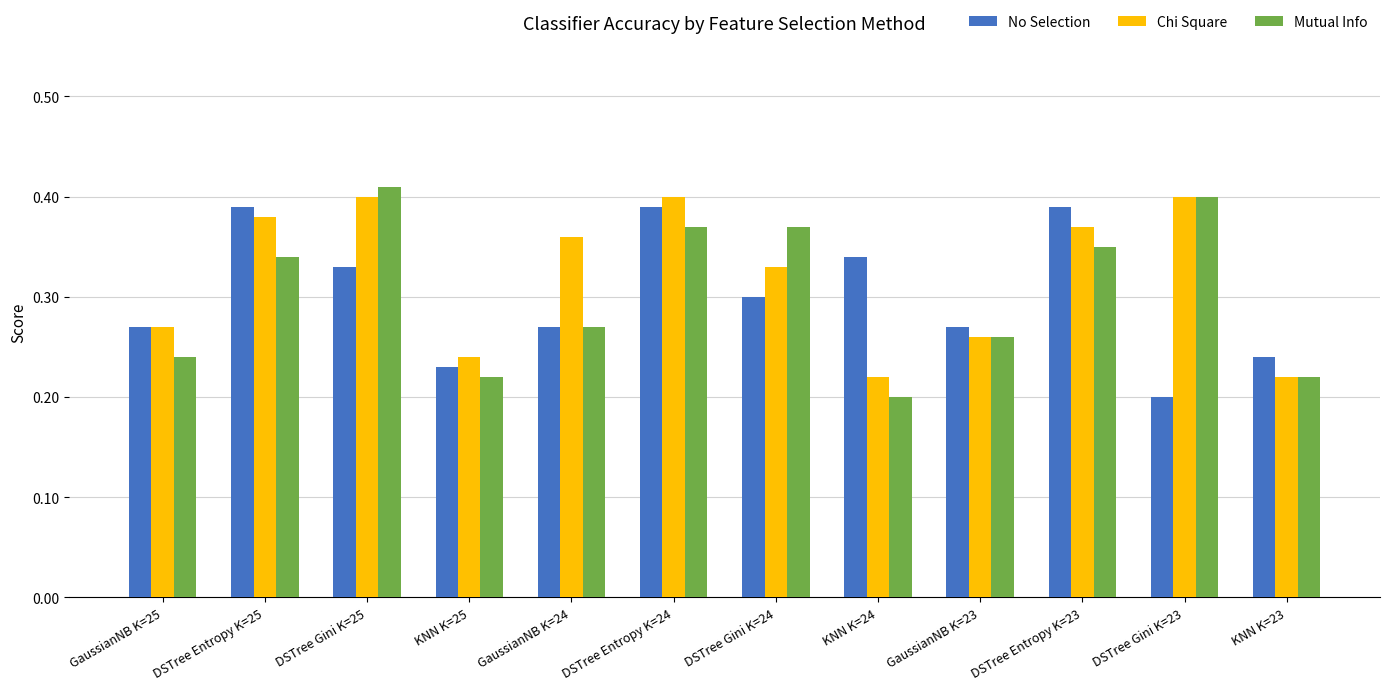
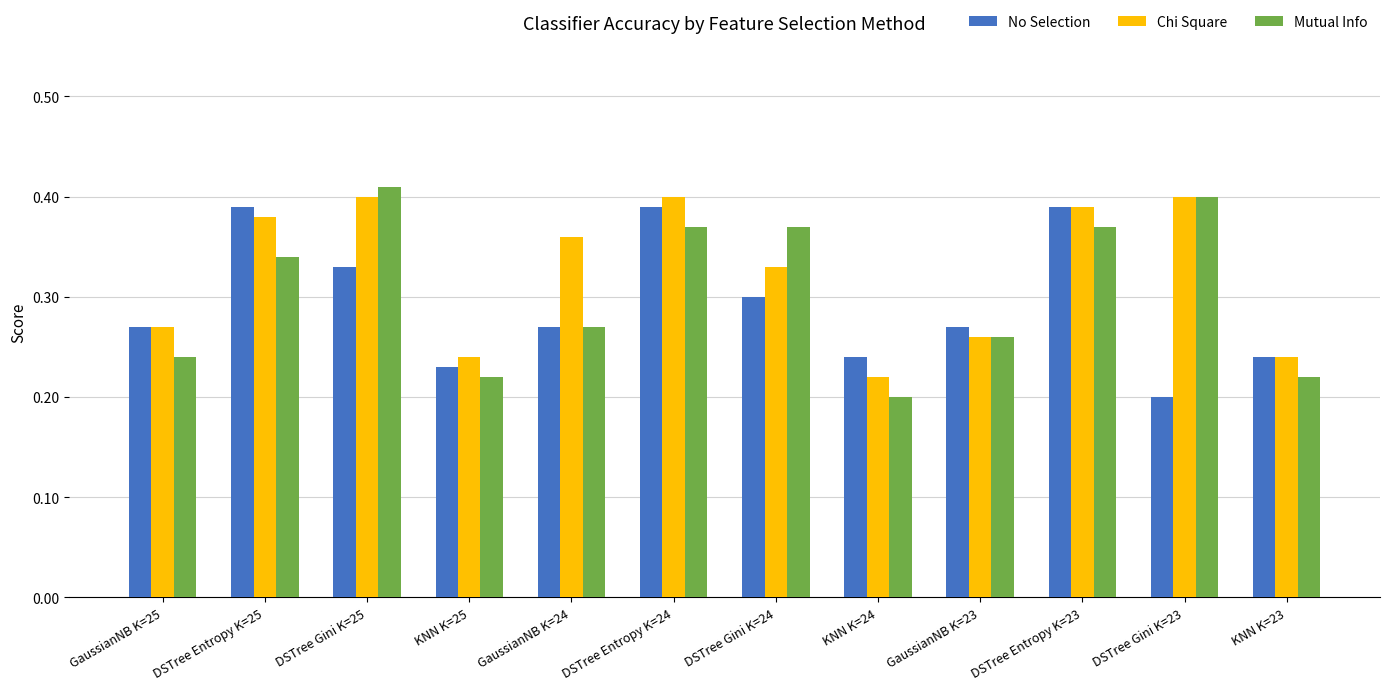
No Selection, KNN K=24: 0.34 -> 0.24
Chi Square, DSTree Entropy K=23: 0.37 -> 0.39
Mutual Info, DSTree Entropy K=23: 0.35 -> 0.37
Chi Square, KNN K=23: 0.22 -> 0.24
